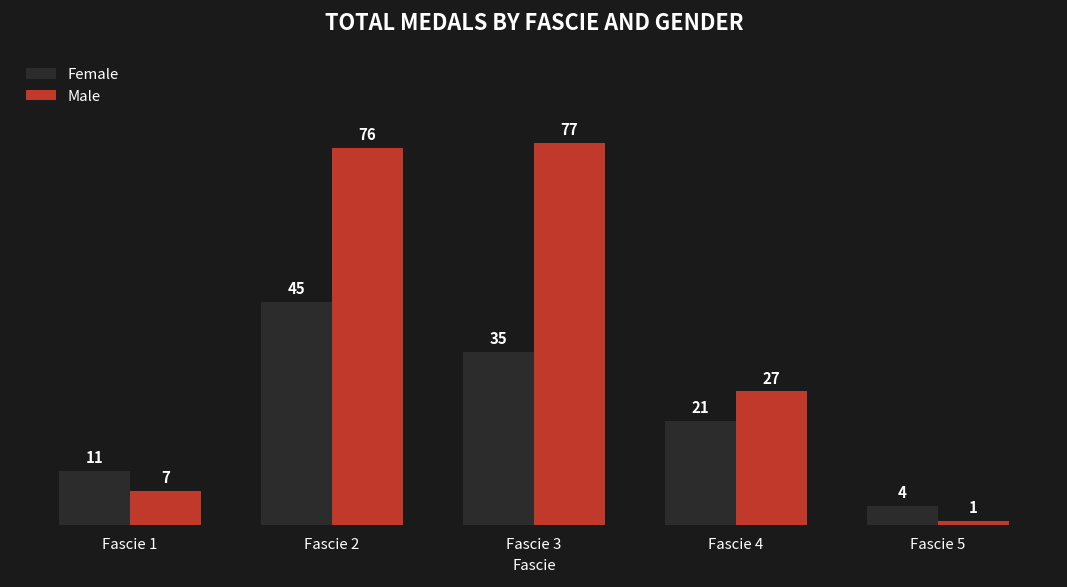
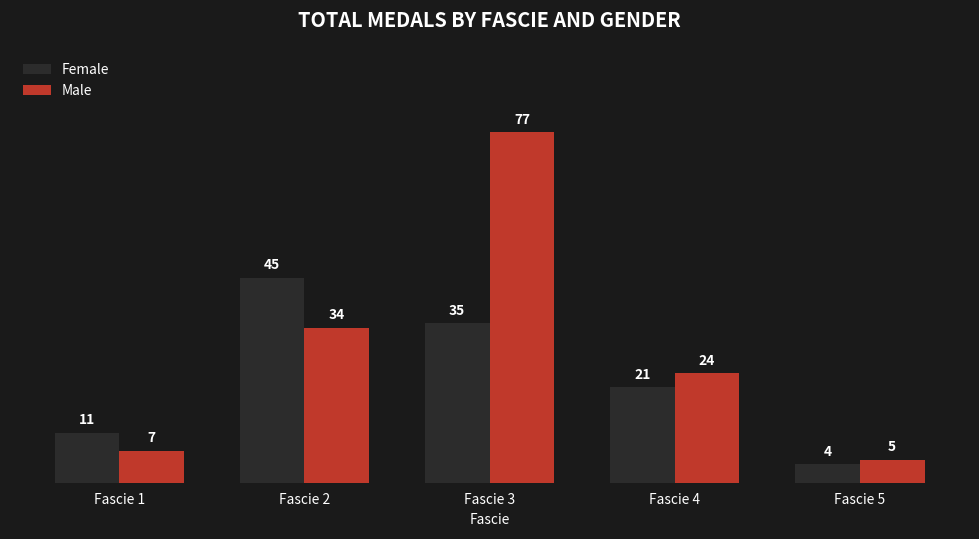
Male, Fascie 2: 76 -> 34
Male, Fascie 4: 27 -> 24
Male, Fascie 5: 1 -> 5
